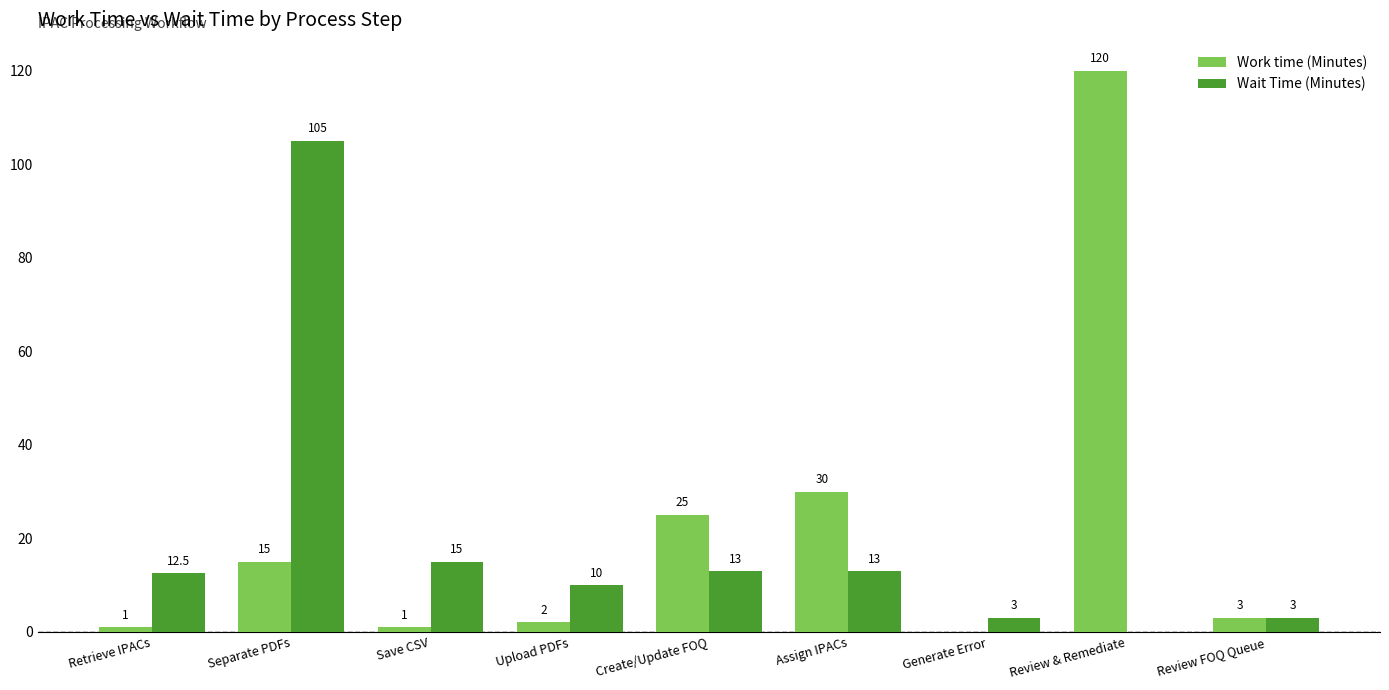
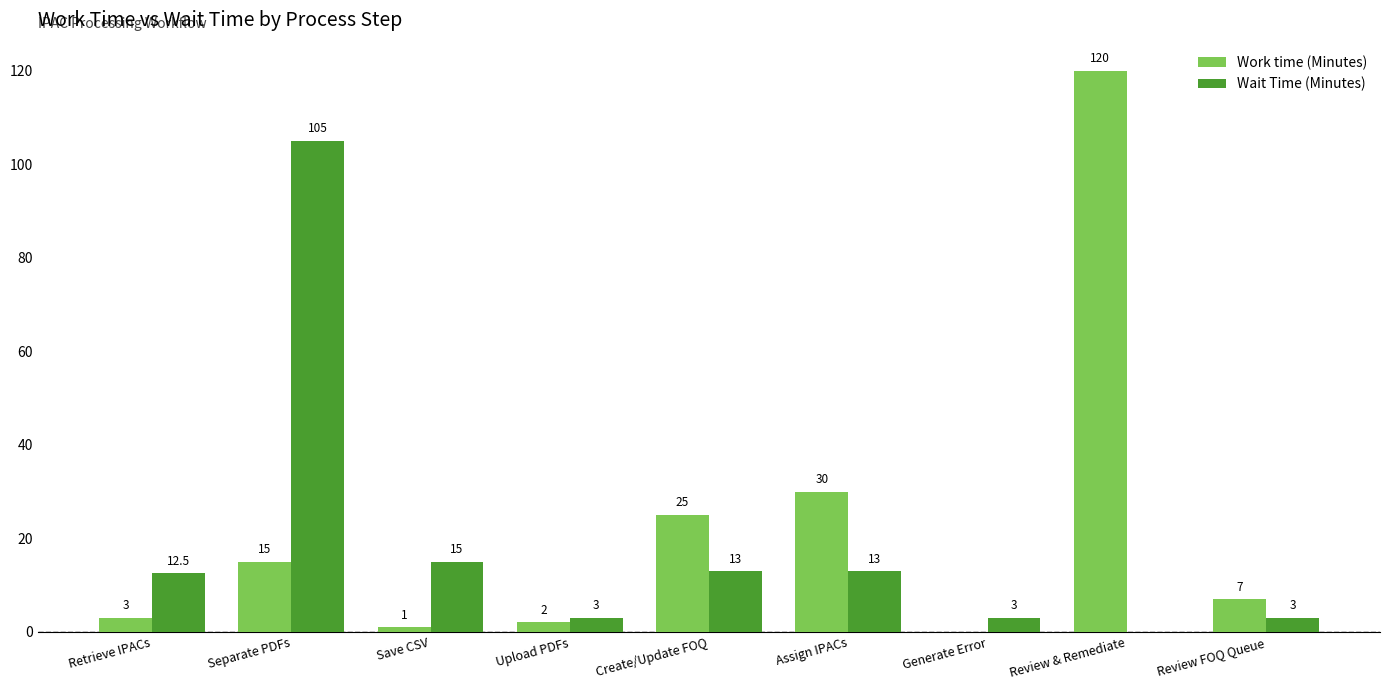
Work time (Minutes), Retrieve IPACs: 1 -> 3
Wait Time (Minutes), Upload PDFs: 10 -> 3
Work time (Minutes), Review FOQ Queue: 3 -> 7
